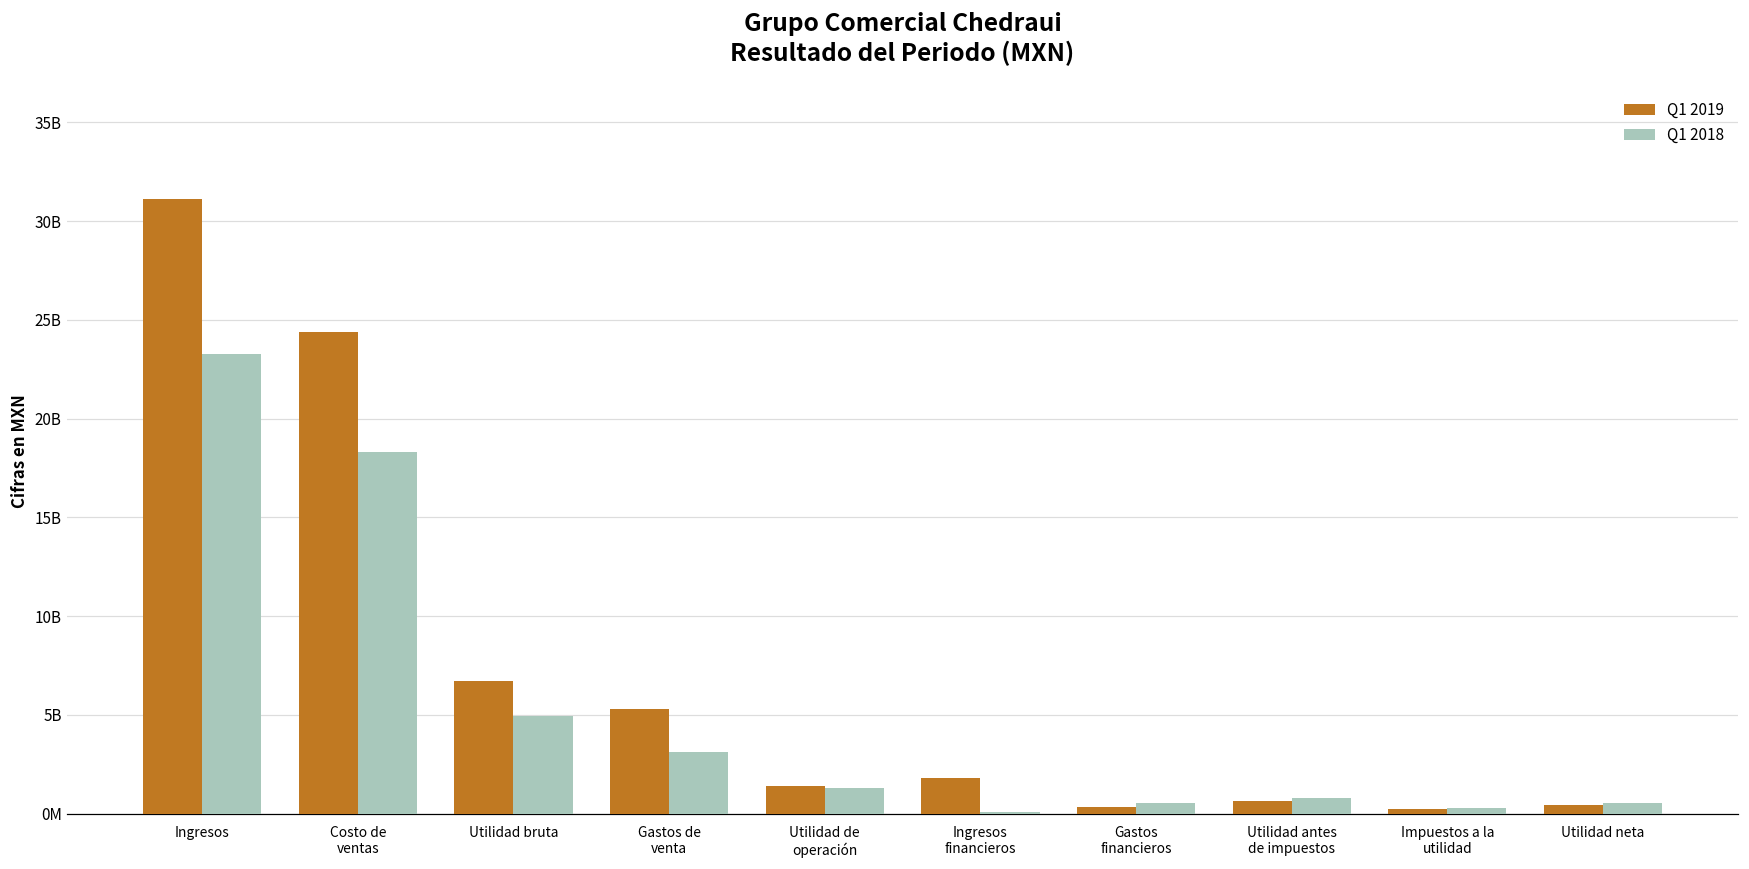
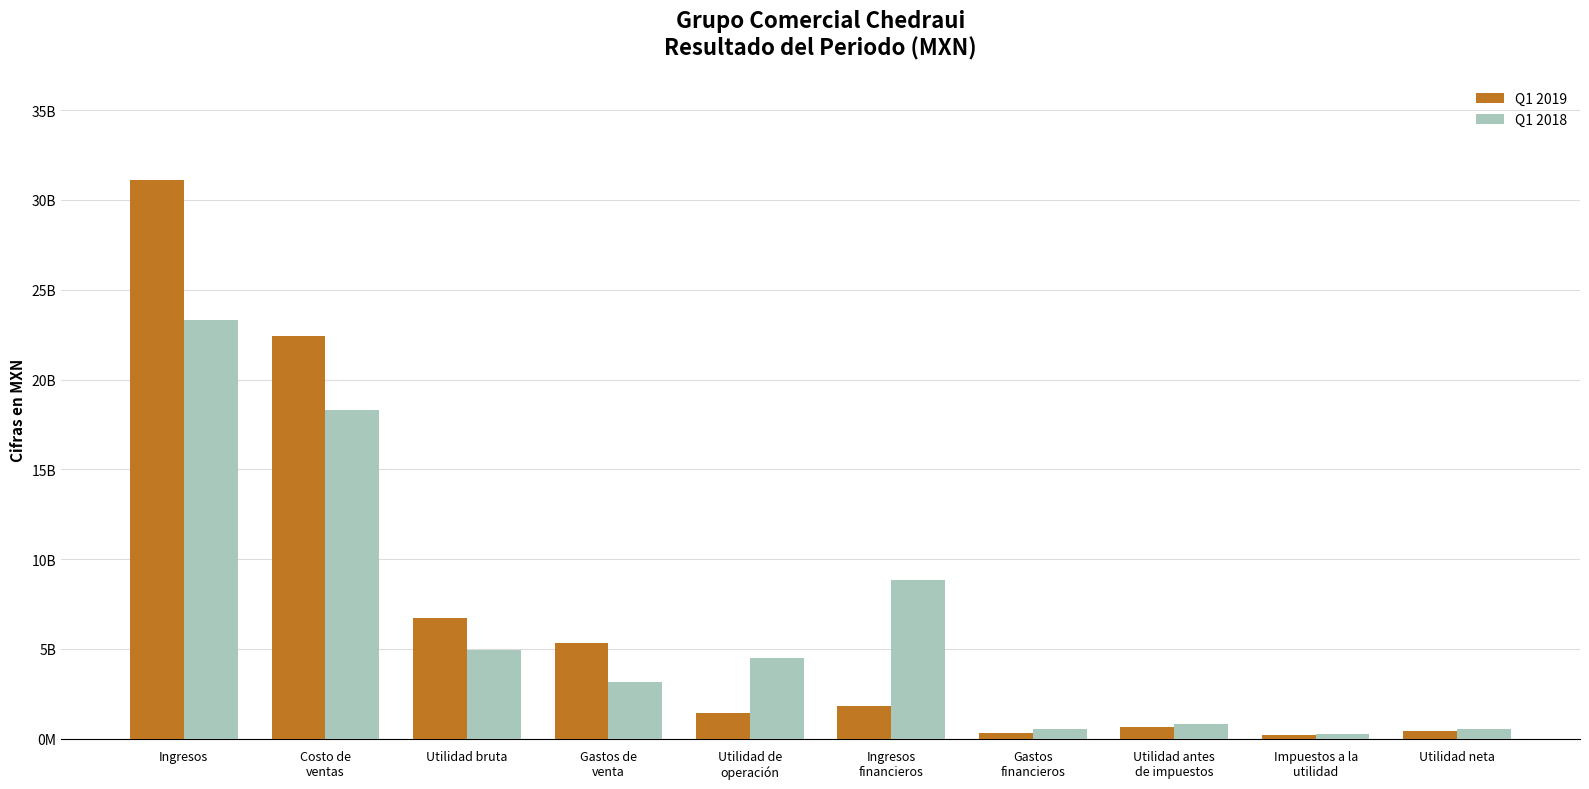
Q1 2019, Costo de ventas: 24400000000 -> 22400000000
Q1 2018, Utilidad de operación: 1300000000 -> 4500000000
Q1 2018, Ingresos financieros: 100000000 -> 8800000000
